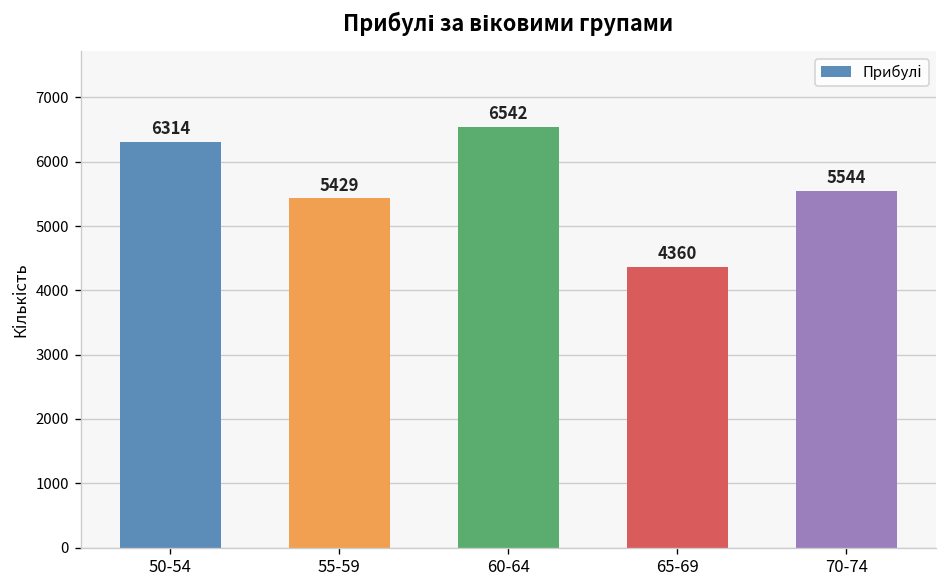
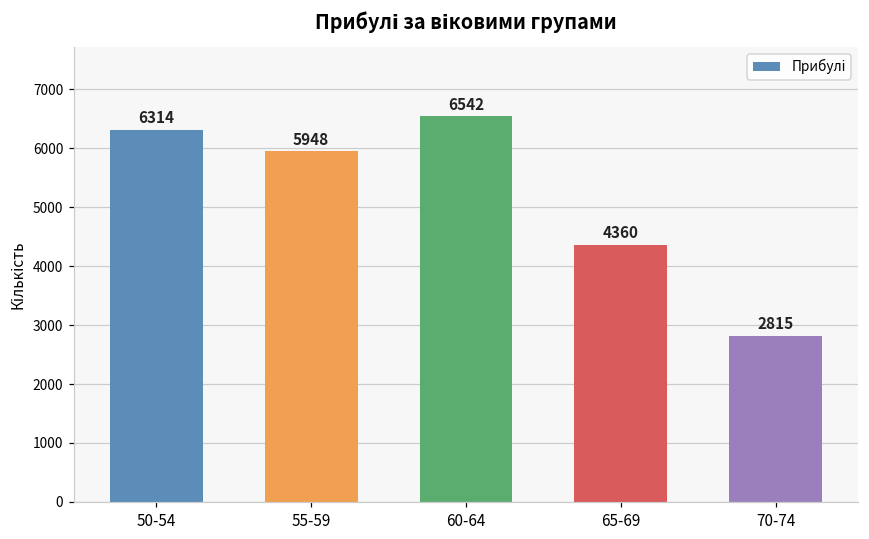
55-59: 5429 -> 5948
70-74: 5544 -> 2815
